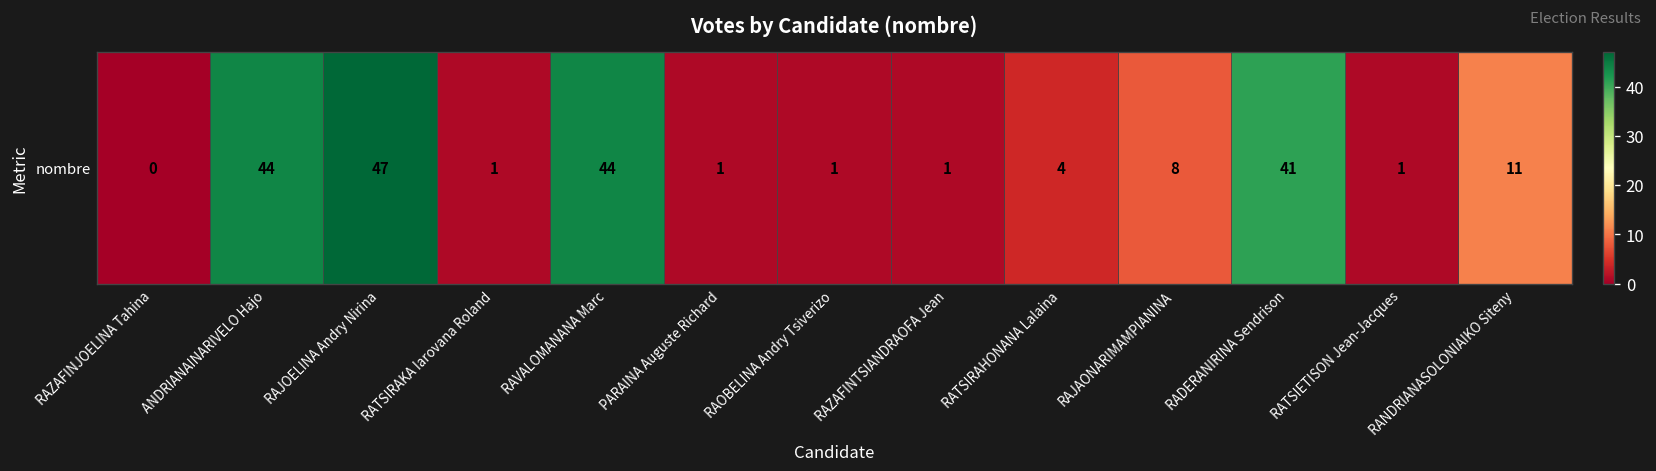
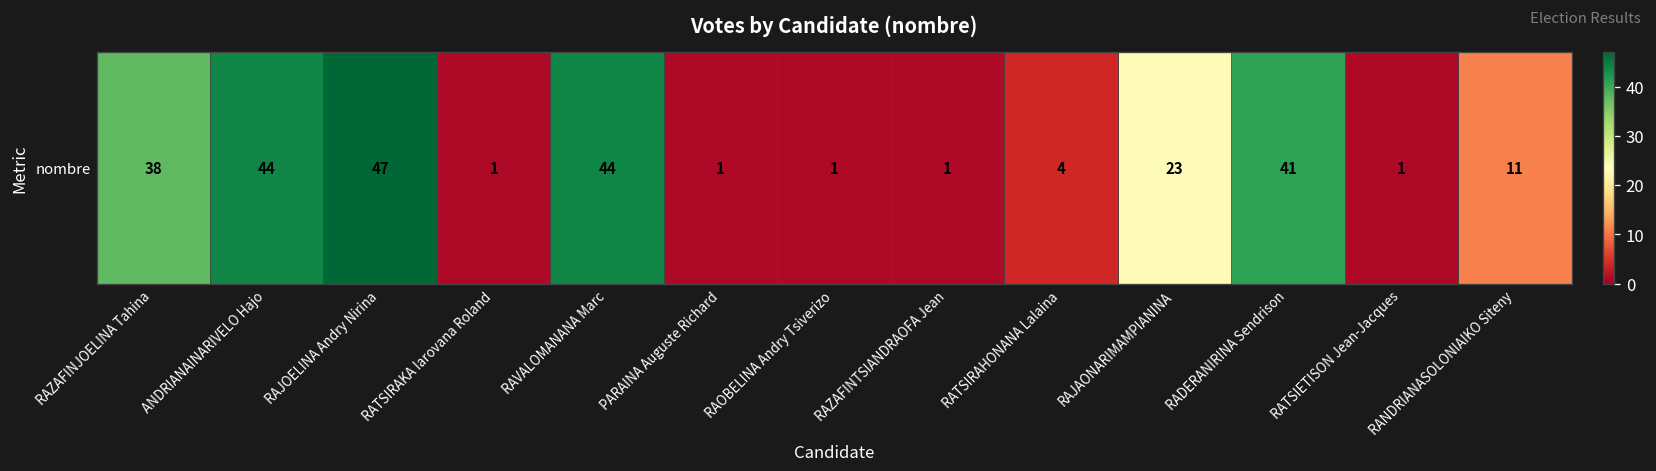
nombre, RAZAFINJOELINA Tahina: 0 -> 38
nombre, RAJAONARIMAMPIANINA: 8 -> 23
